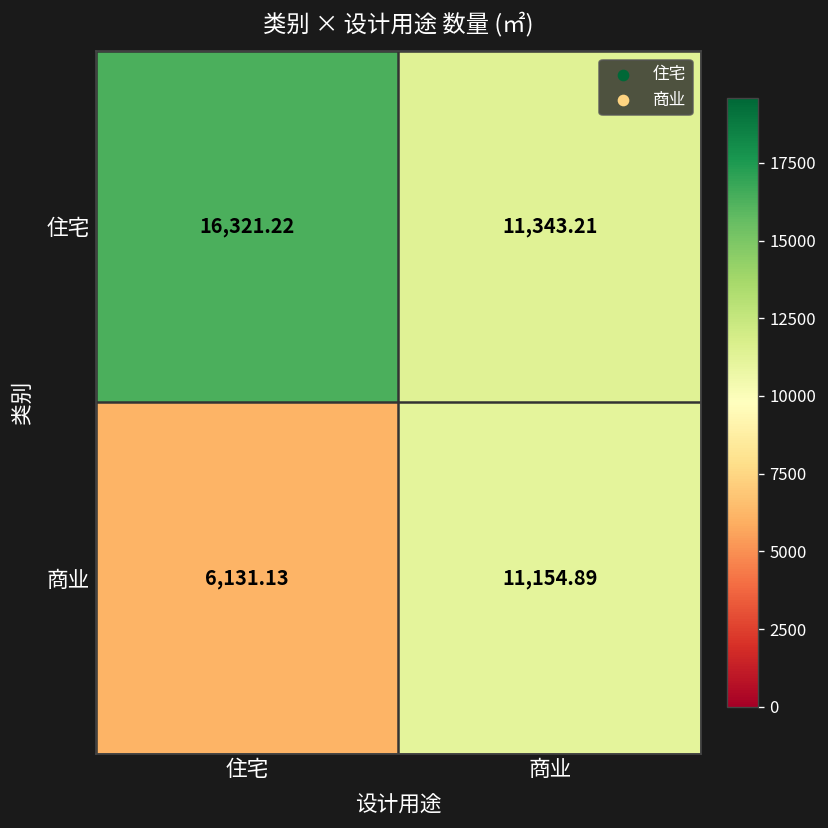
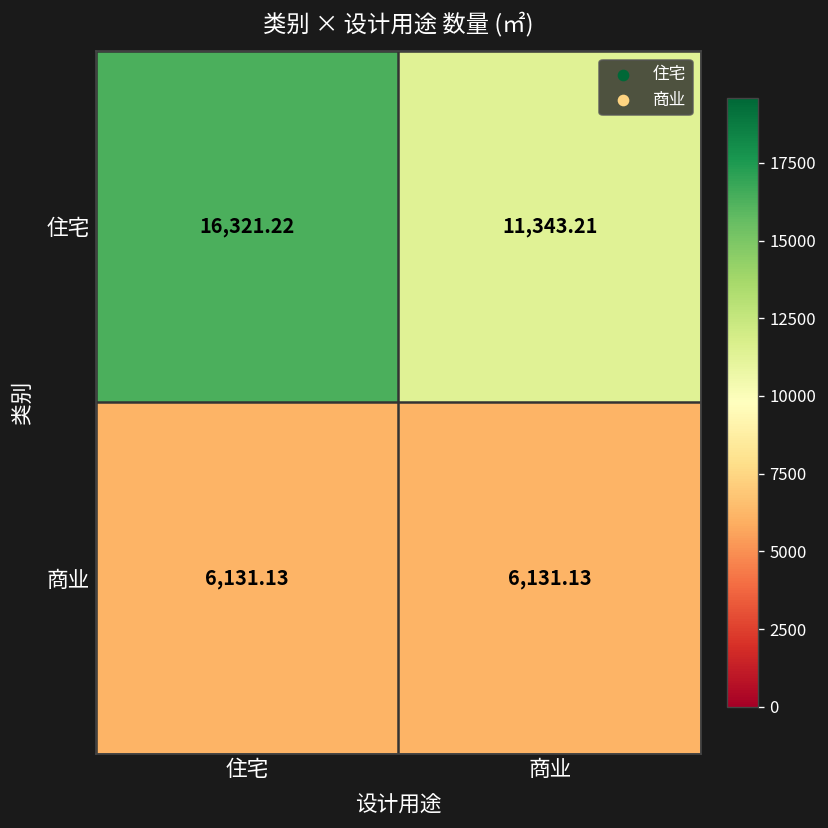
商业, 商业: 11,154.89 -> 6,131.13
